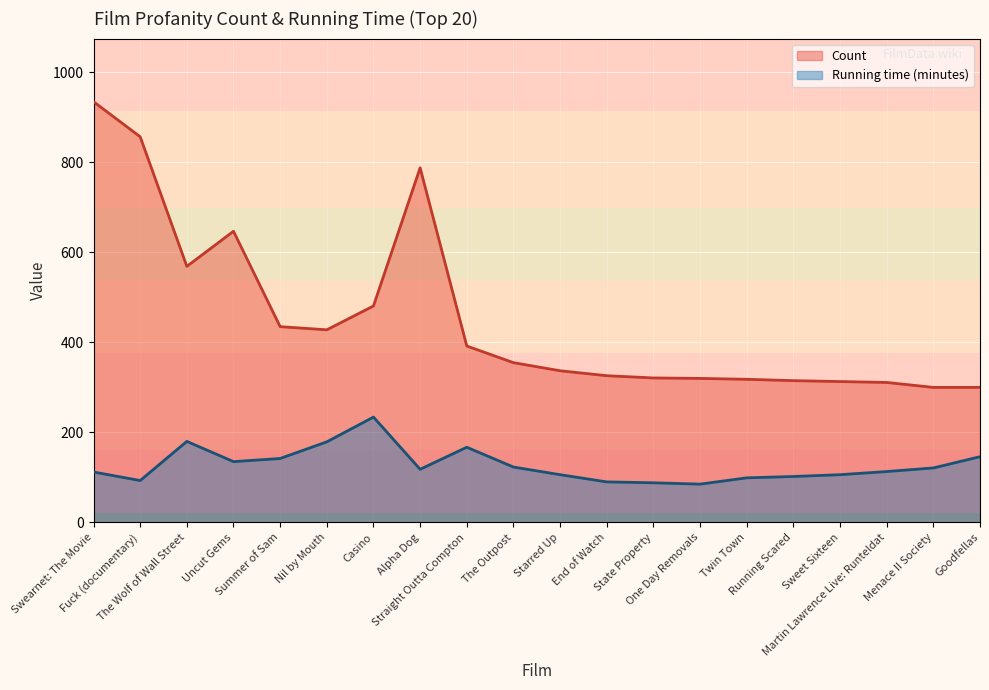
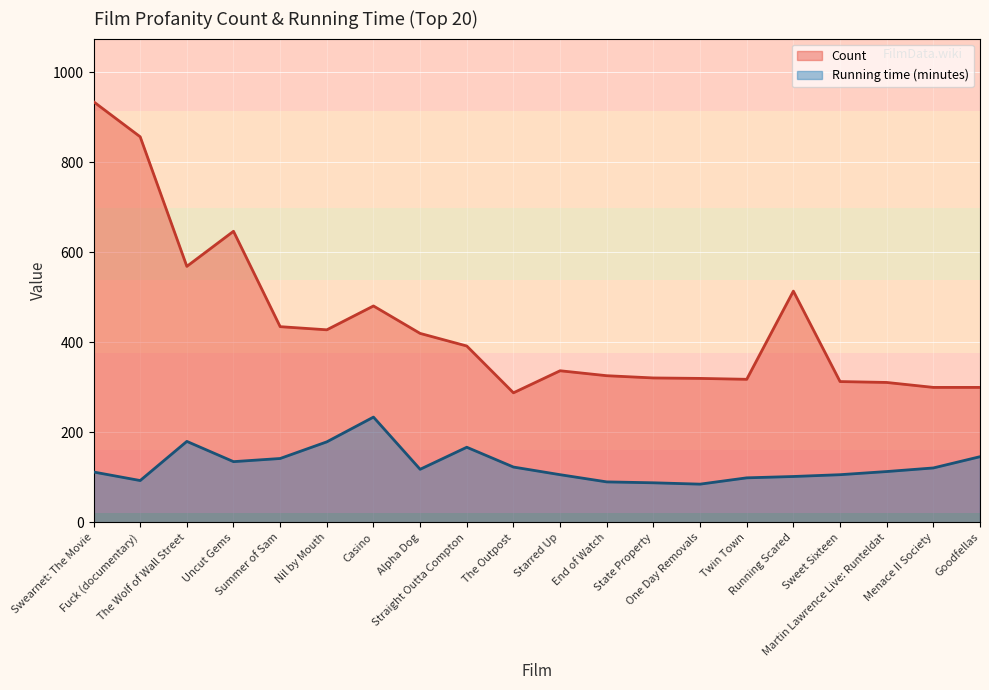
Count, Alpha Dog: 790 -> 420
Count, The Outpost: 360 -> 290
Count, Running Scared: 320 -> 510
